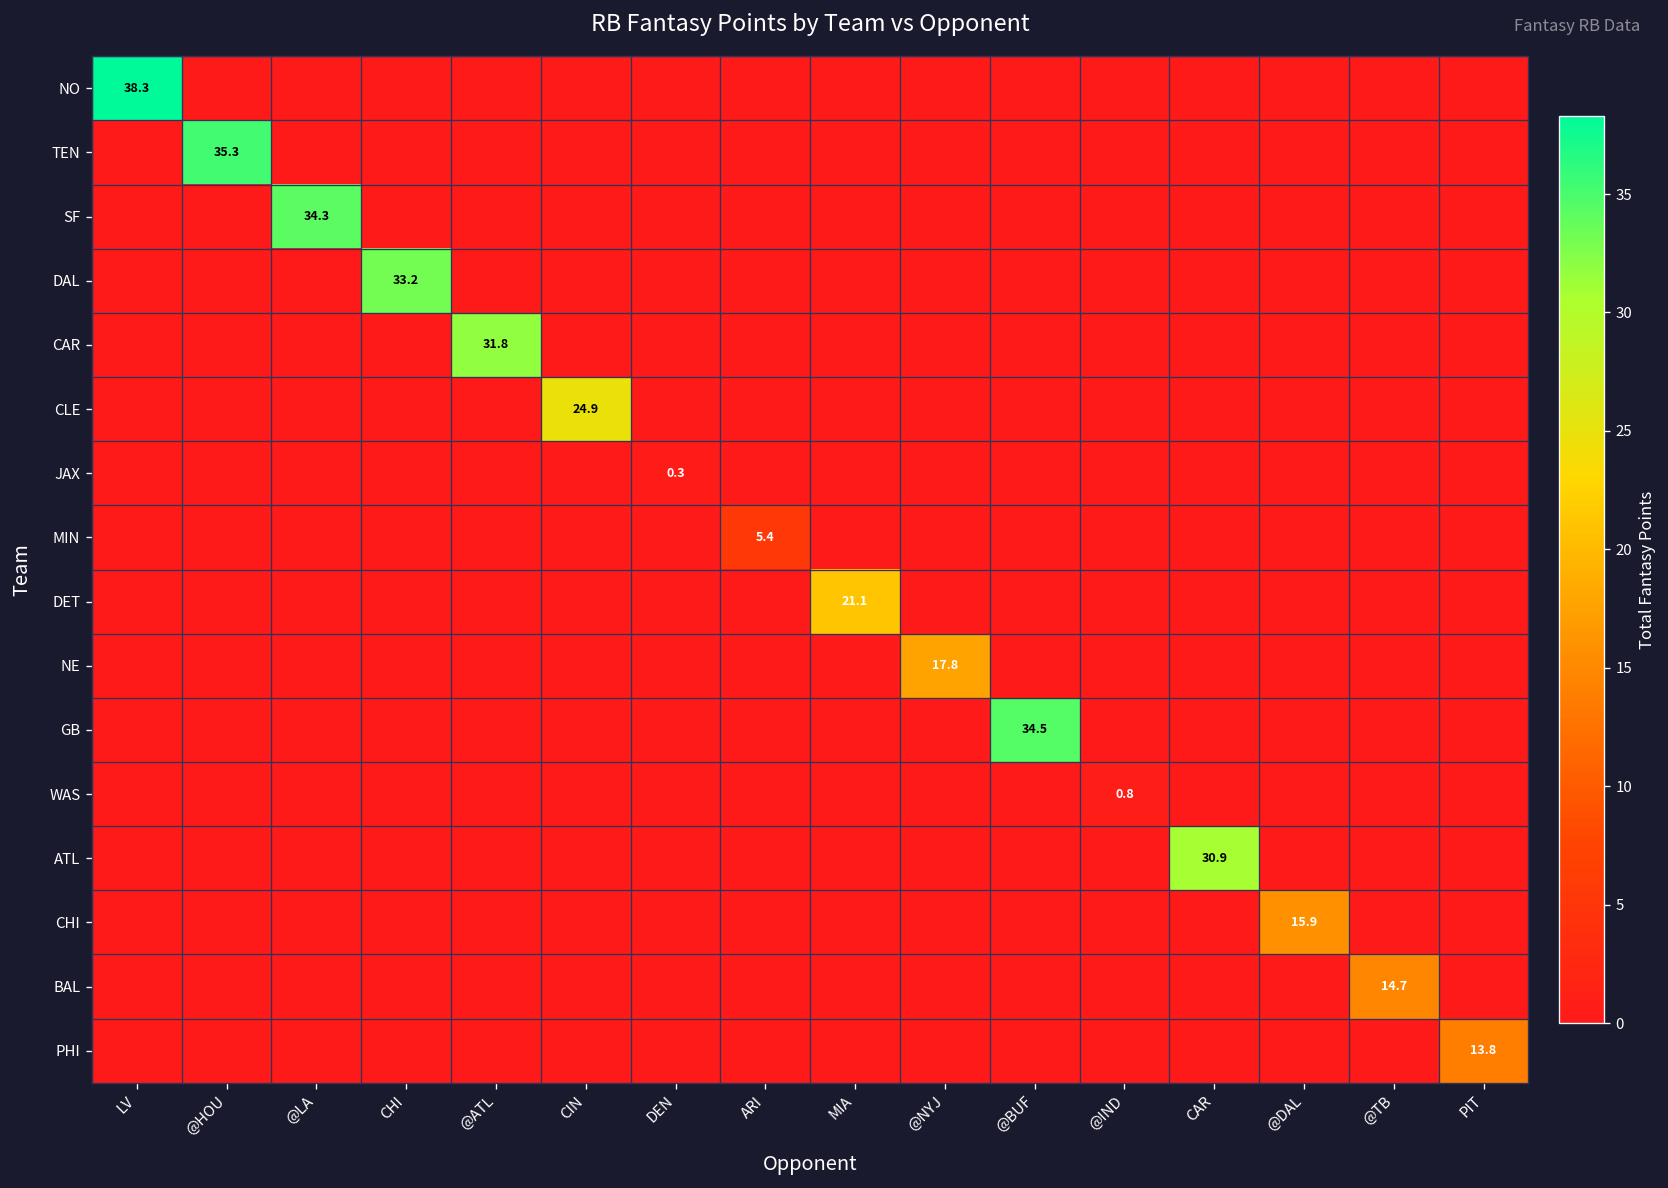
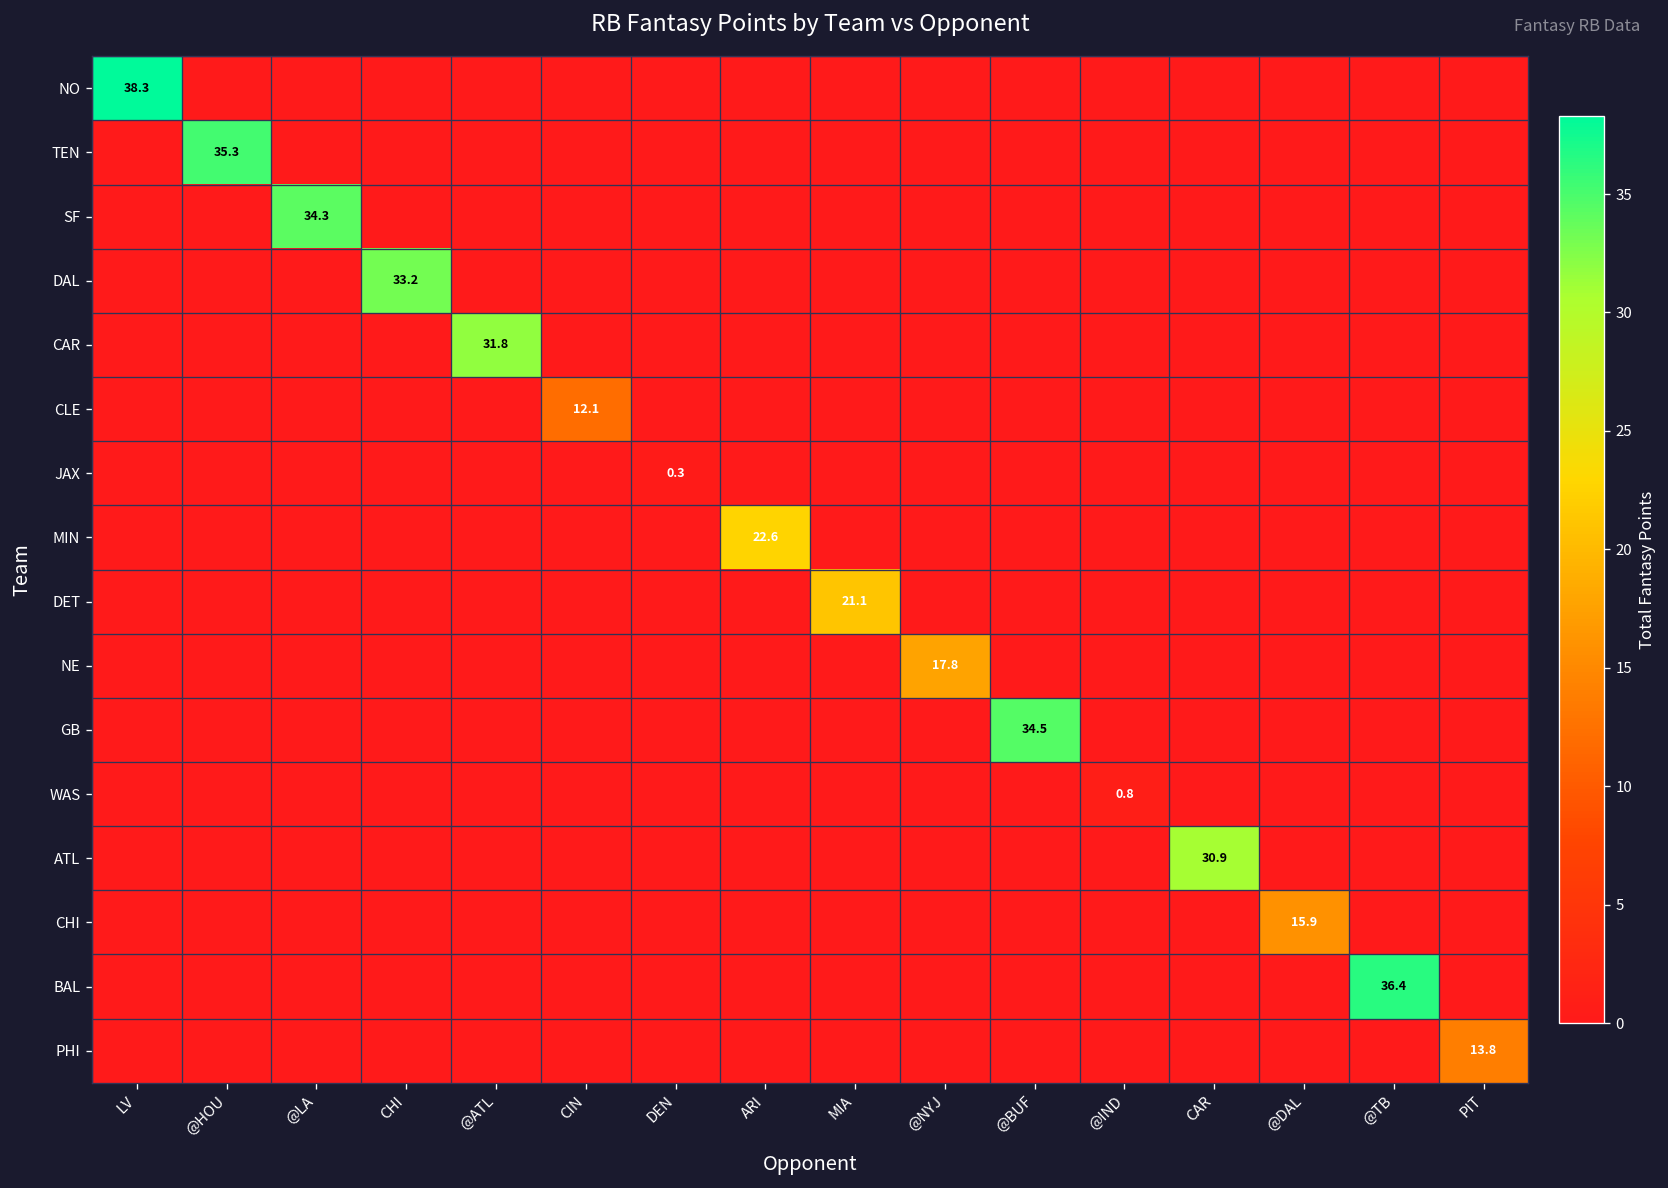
CLE, CIN: 24.9 -> 12.1
MIN, ARI: 5.4 -> 22.6
BAL, @TB: 14.7 -> 36.4
